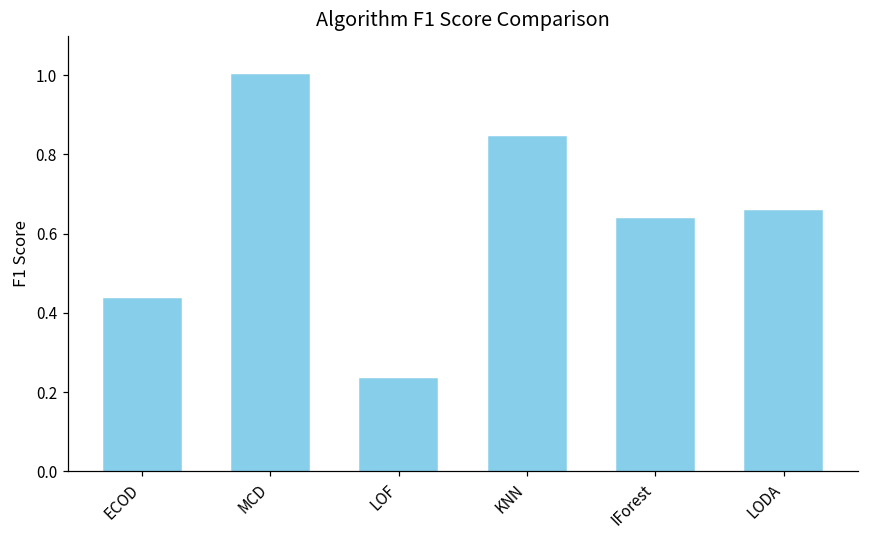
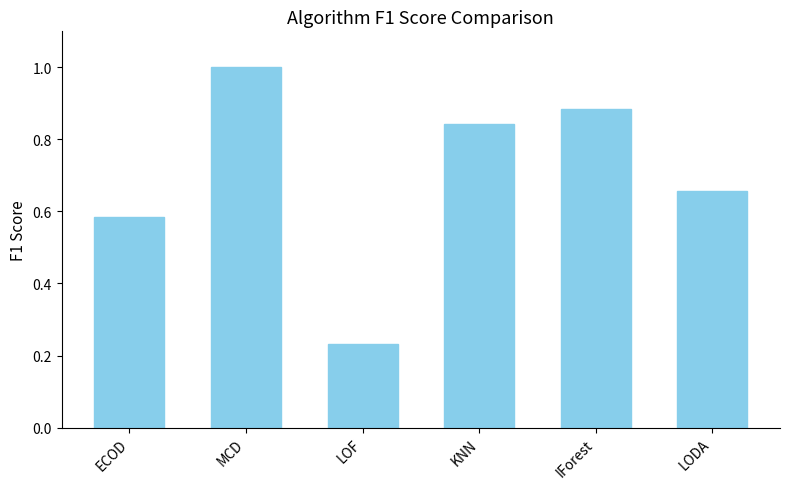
ECOD: 0.44 -> 0.59
IForest: 0.64 -> 0.89
